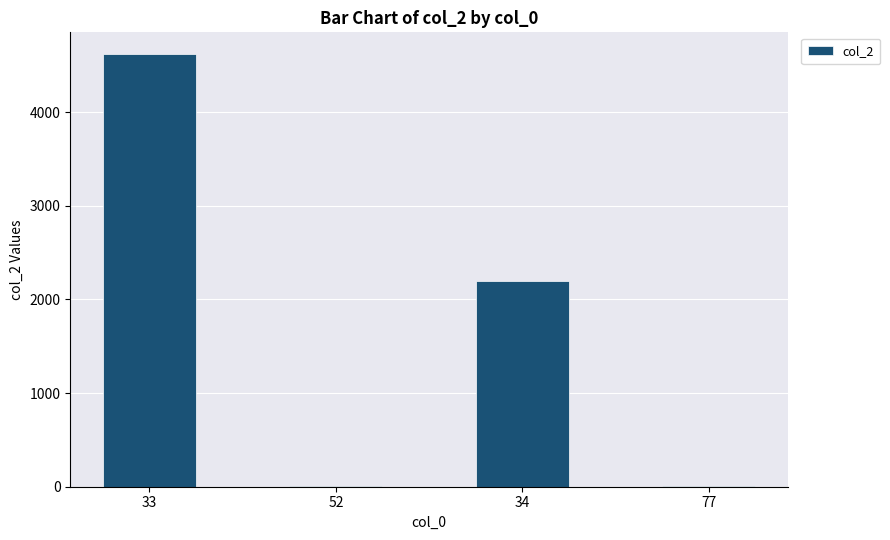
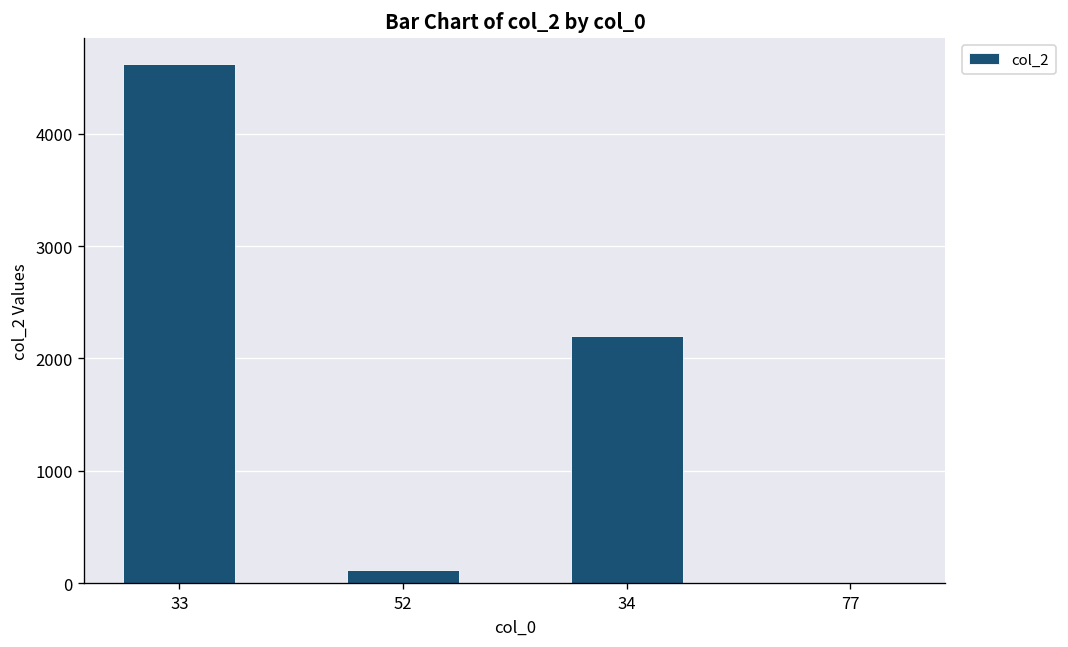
52: 0 -> 100
